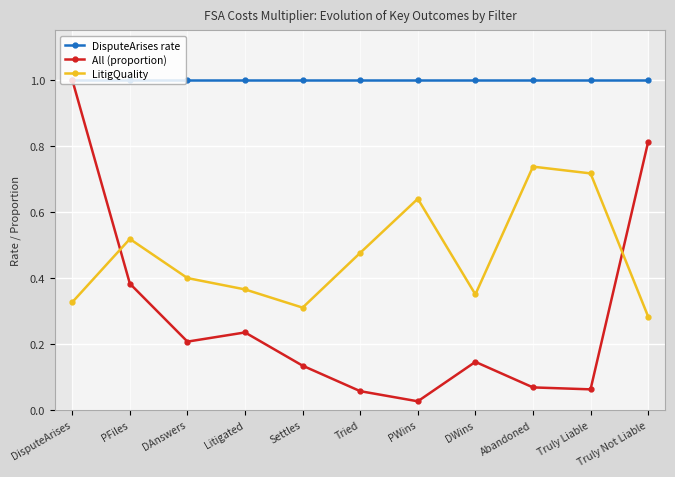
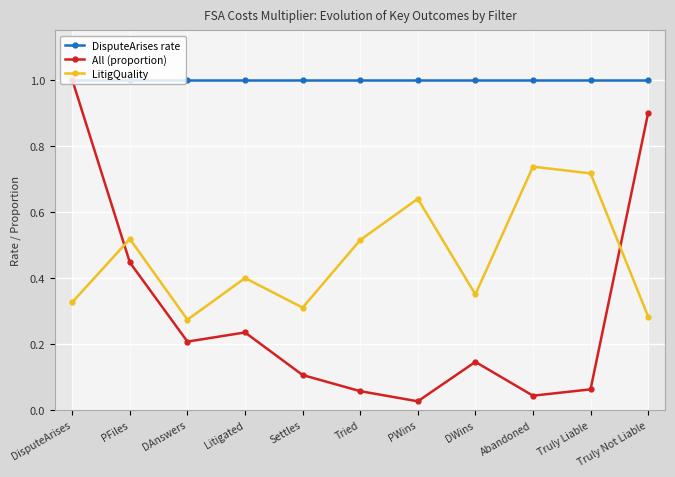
All (proportion), PFiles: 0.38 -> 0.45
LitigQuality, DAnswers: 0.40 -> 0.27
LitigQuality, Litigated: 0.37 -> 0.40
All (proportion), Settles: 0.13 -> 0.11
LitigQuality, Tried: 0.48 -> 0.51
All (proportion), Abandoned: 0.07 -> 0.04
All (proportion), Truly Not Liable: 0.81 -> 0.90
